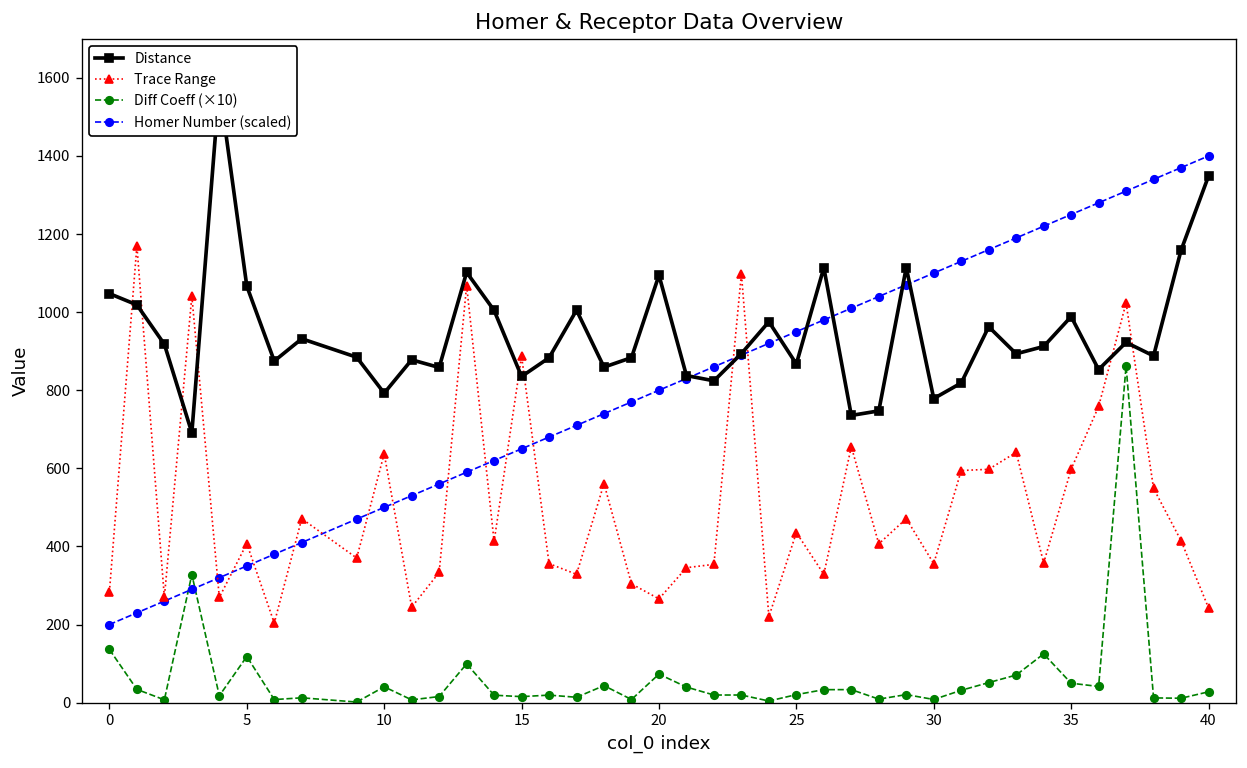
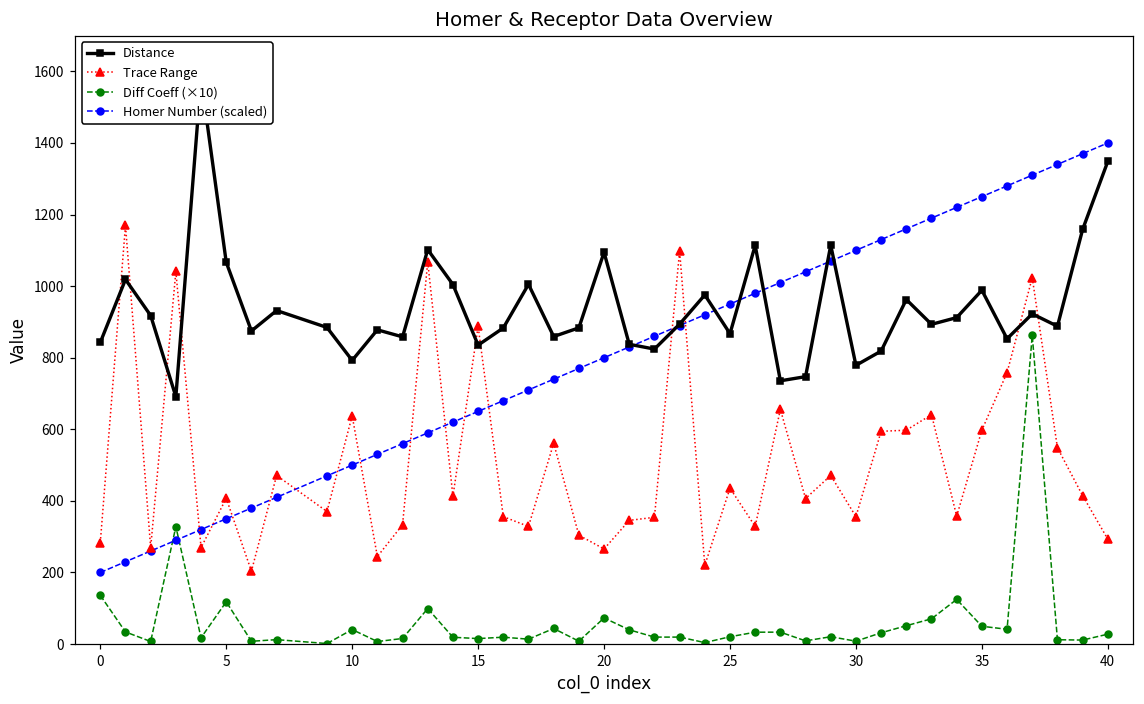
Distance, 0: 1050 -> 840
Trace Range, 40: 240 -> 290
